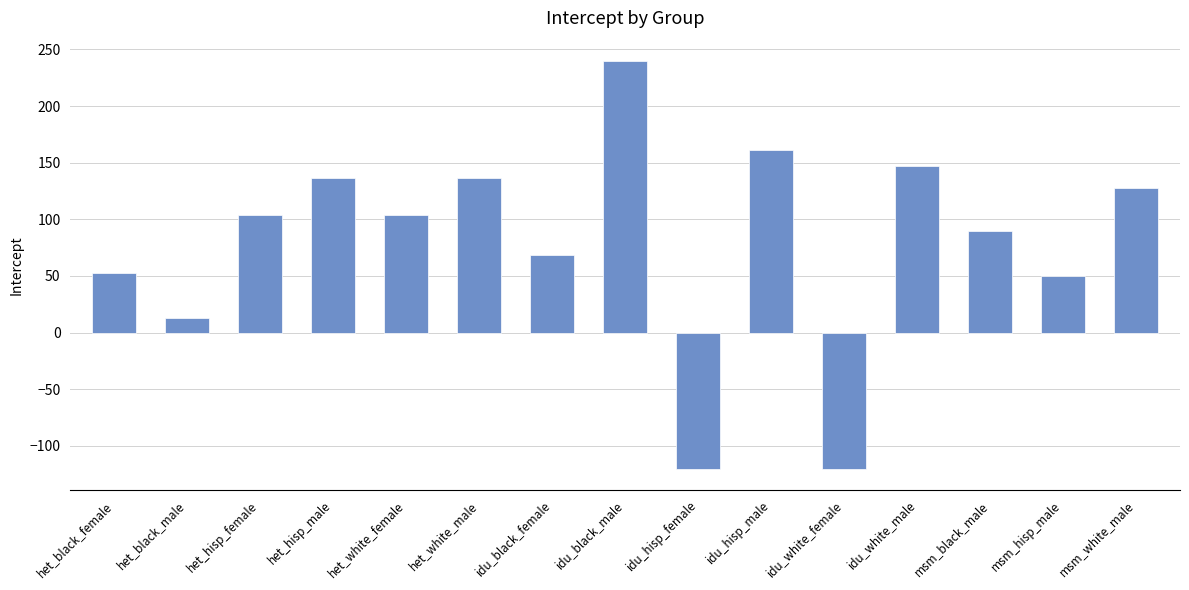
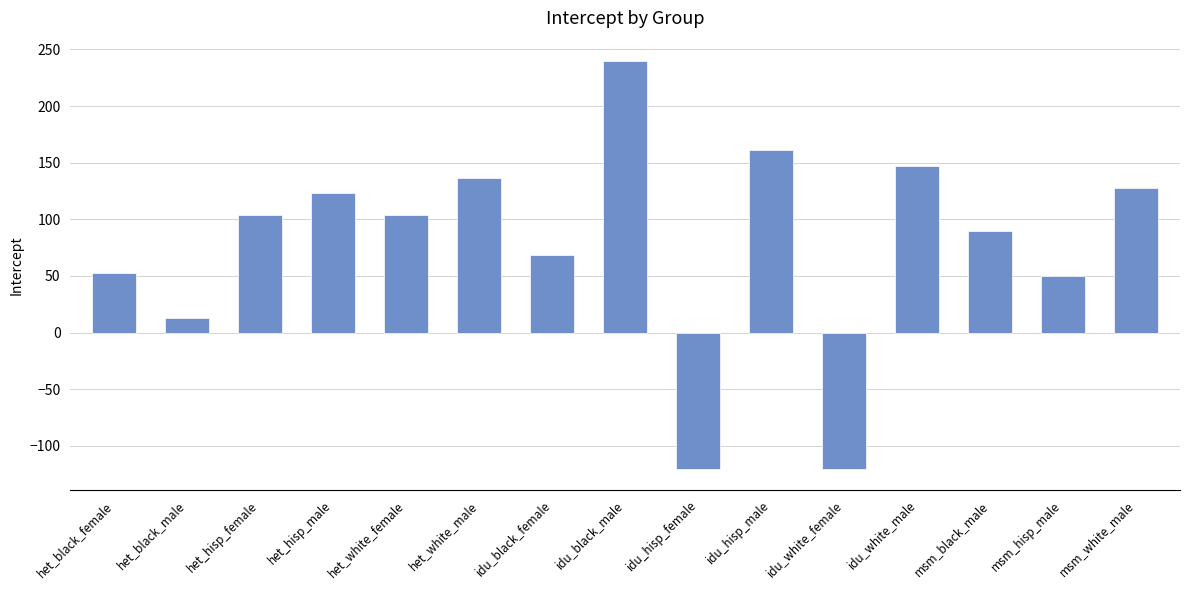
het_hisp_male: 137 -> 123
